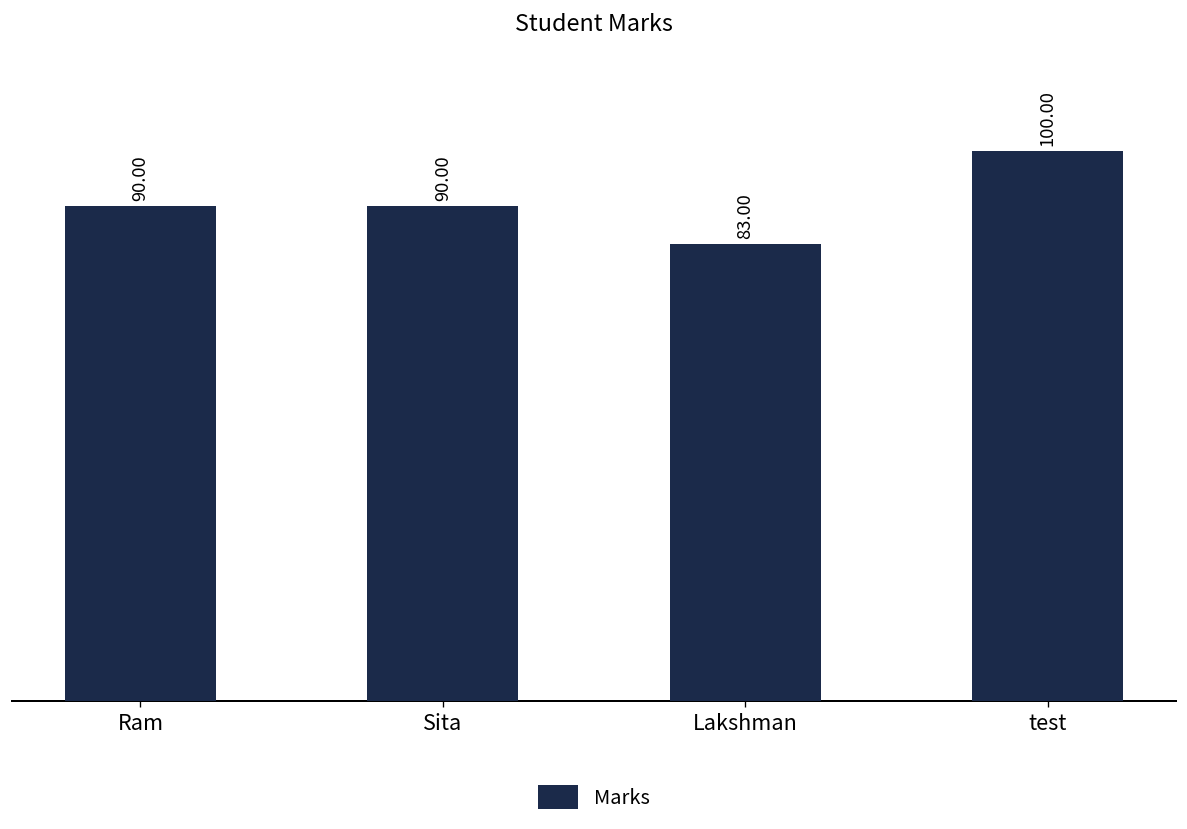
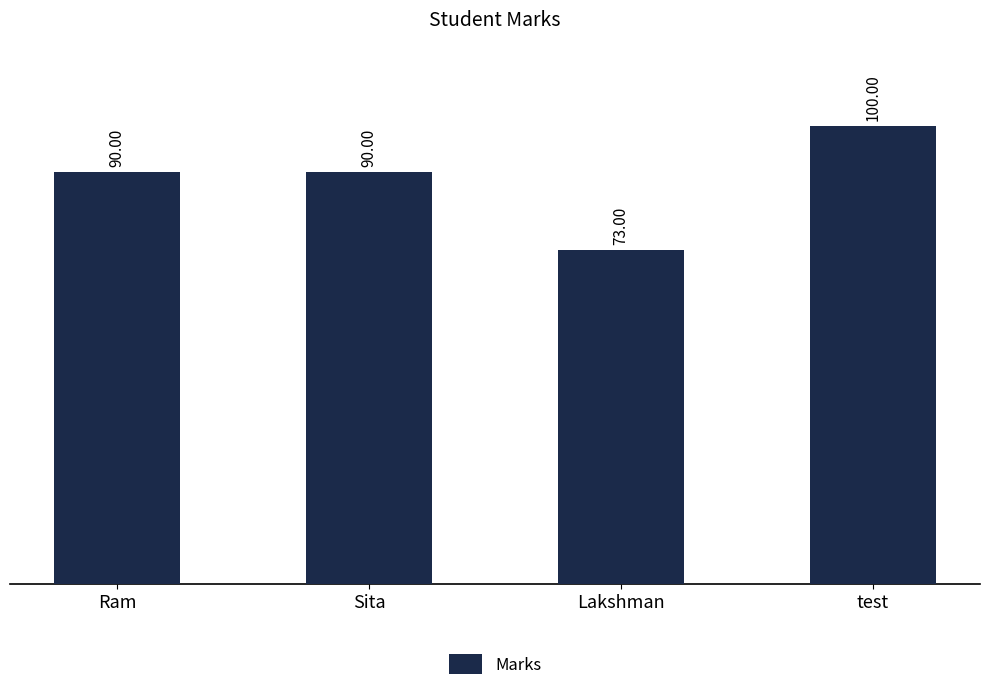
Lakshman: 83.00 -> 73.00
